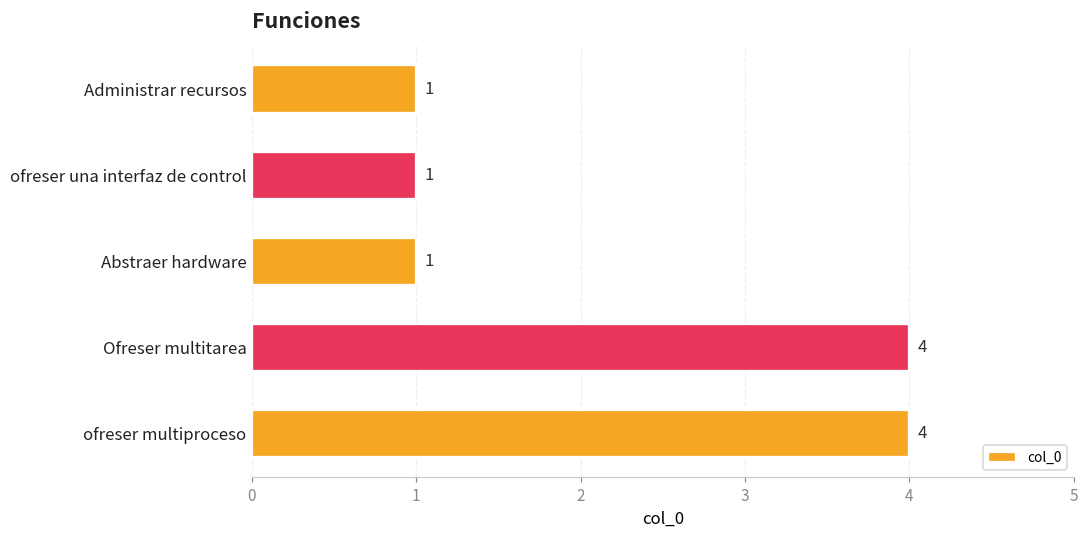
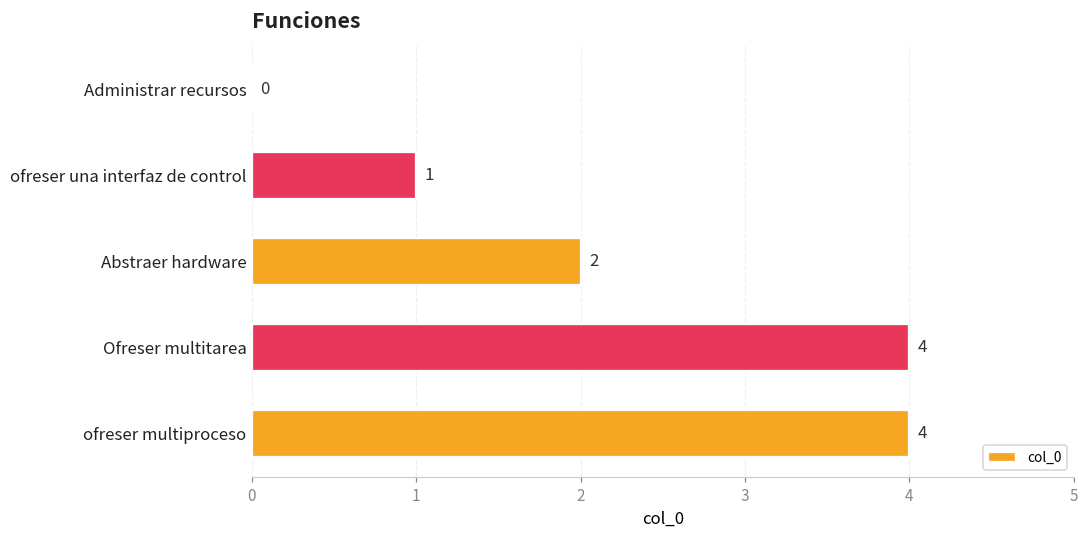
Administrar recursos: 1 -> 0
Abstraer hardware: 1 -> 2
